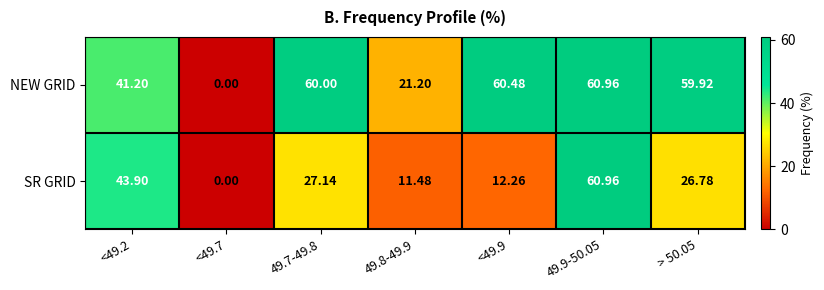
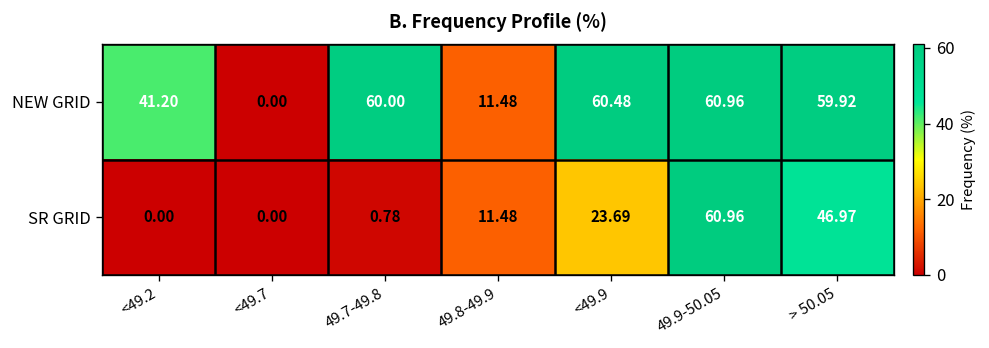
NEW GRID, 49.8-49.9: 21.20 -> 11.48
SR GRID, <49.2: 43.90 -> 0.00
SR GRID, 49.7-49.8: 27.14 -> 0.78
SR GRID, <49.9: 12.26 -> 23.69
SR GRID, > 50.05: 26.78 -> 46.97
